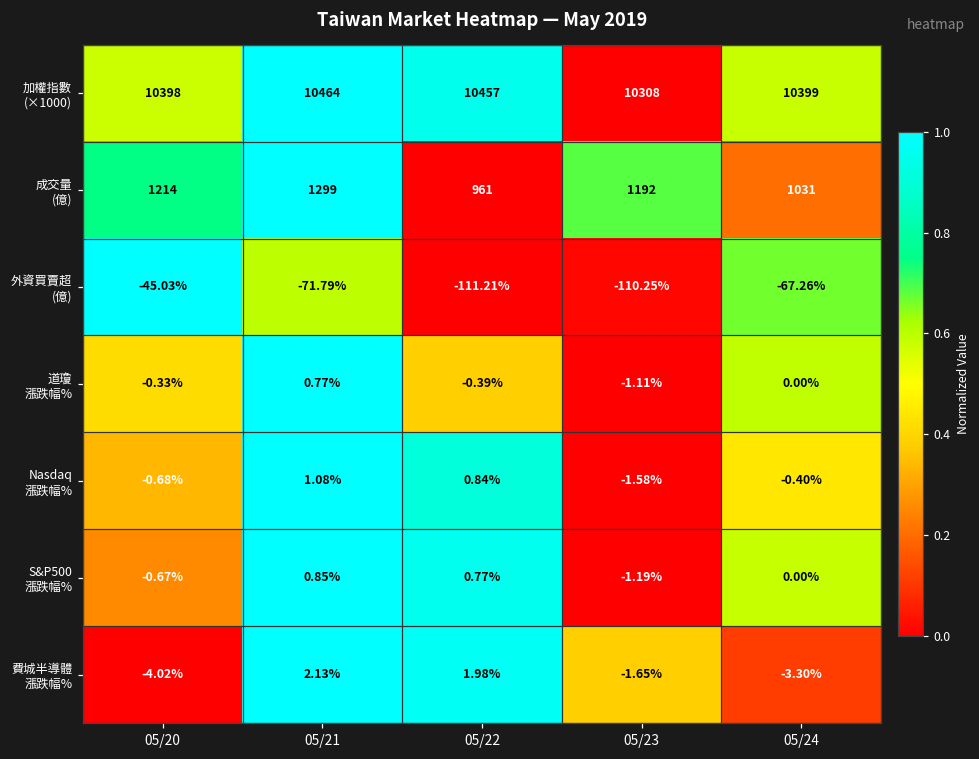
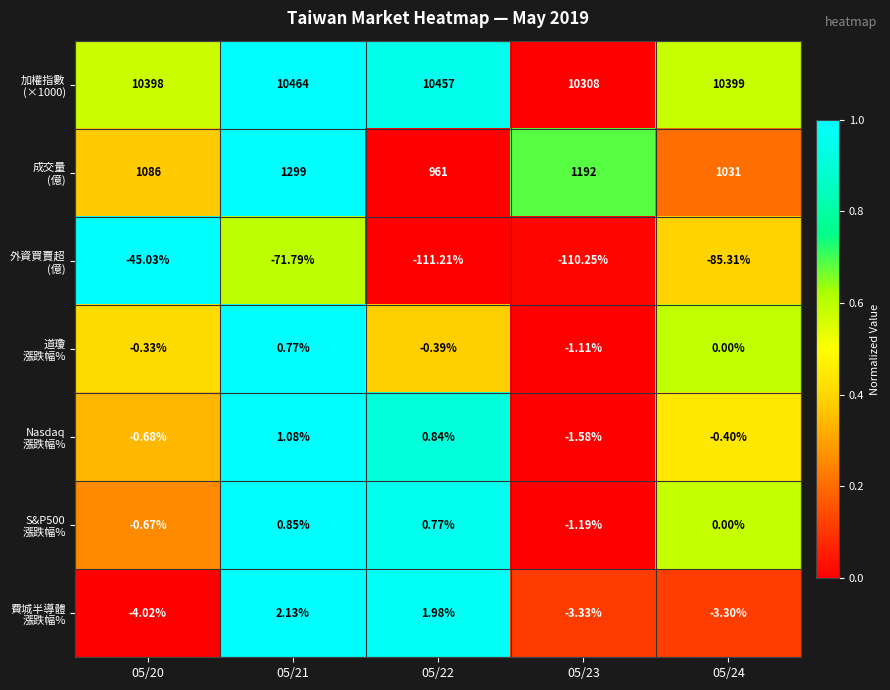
成交量 (億), 05/20: 1214 -> 1086
外資買賣超 (億), 05/24: -67.26% -> -85.31%
費城半導體 漲跌幅%, 05/23: -1.65% -> -3.33%
